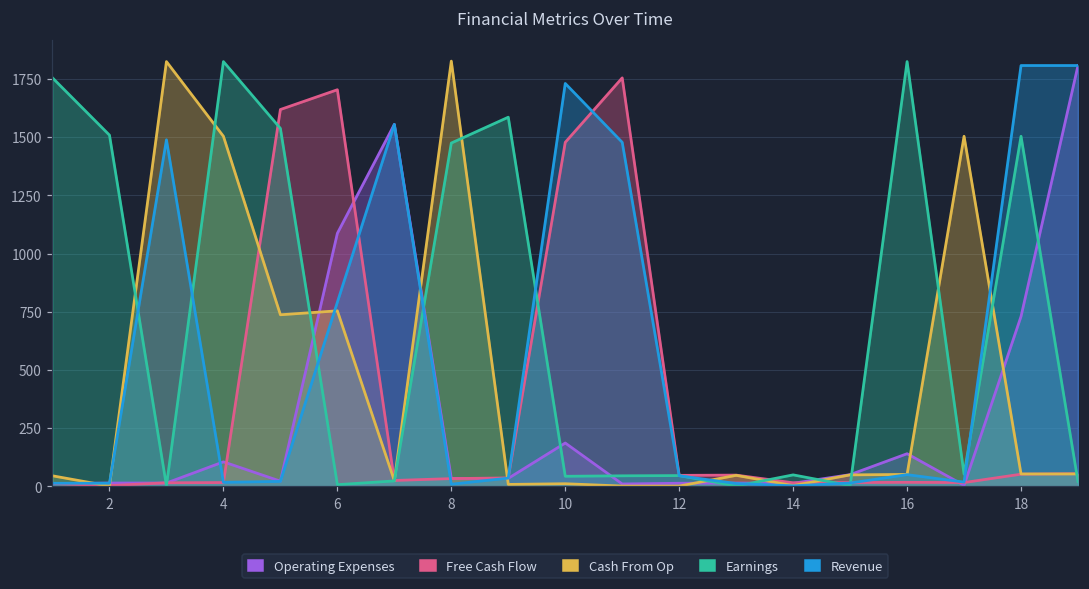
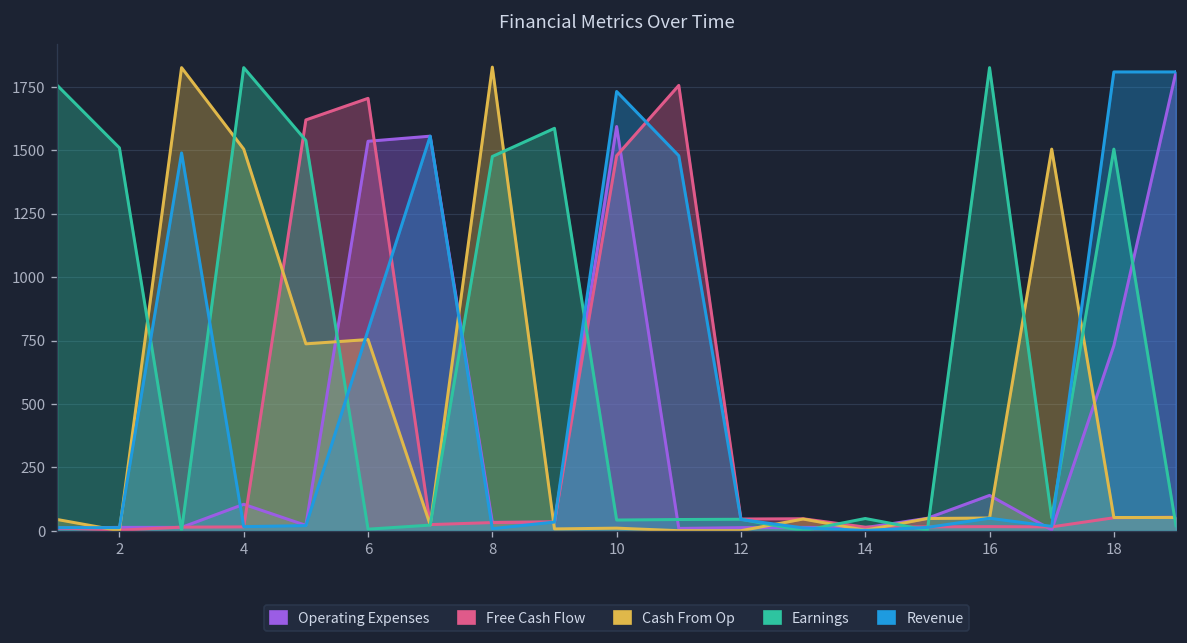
Operating Expenses, 6: 1090 -> 1540
Operating Expenses, 10: 190 -> 1590
